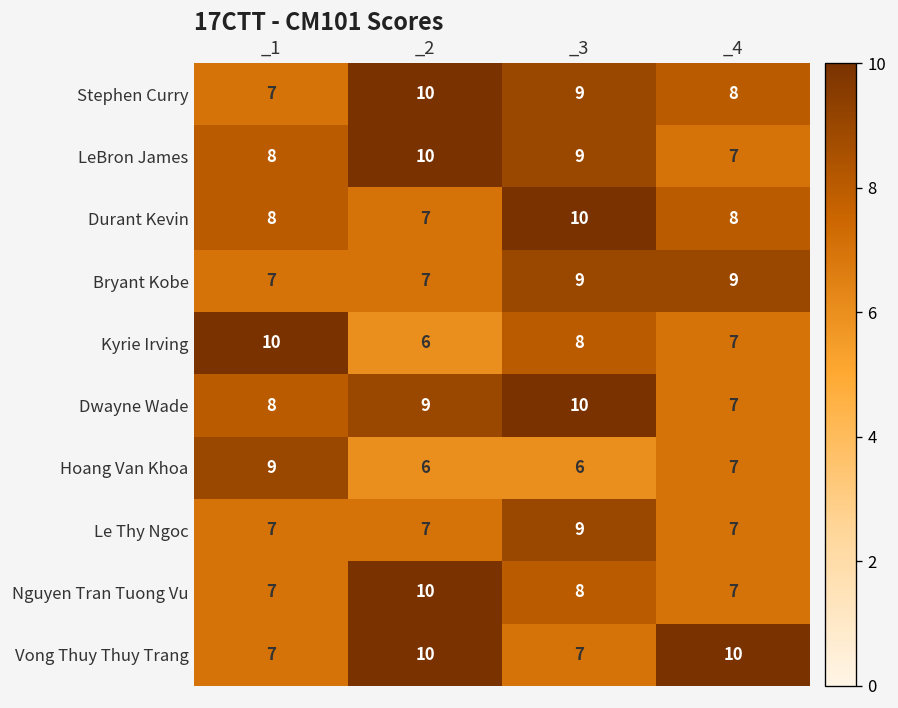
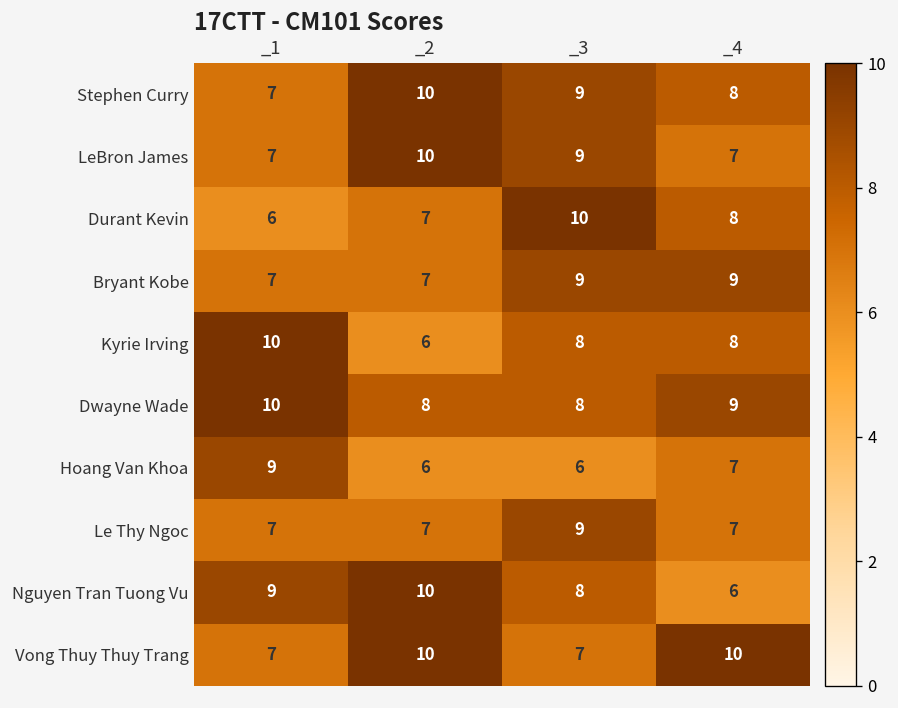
LeBron James, _1: 8 -> 7
Durant Kevin, _1: 8 -> 6
Kyrie Irving, _4: 7 -> 8
Dwayne Wade, _1: 8 -> 10
Dwayne Wade, _2: 9 -> 8
Dwayne Wade, _3: 10 -> 8
Dwayne Wade, _4: 7 -> 9
Nguyen Tran Tuong Vu, _1: 7 -> 9
Nguyen Tran Tuong Vu, _4: 7 -> 6
